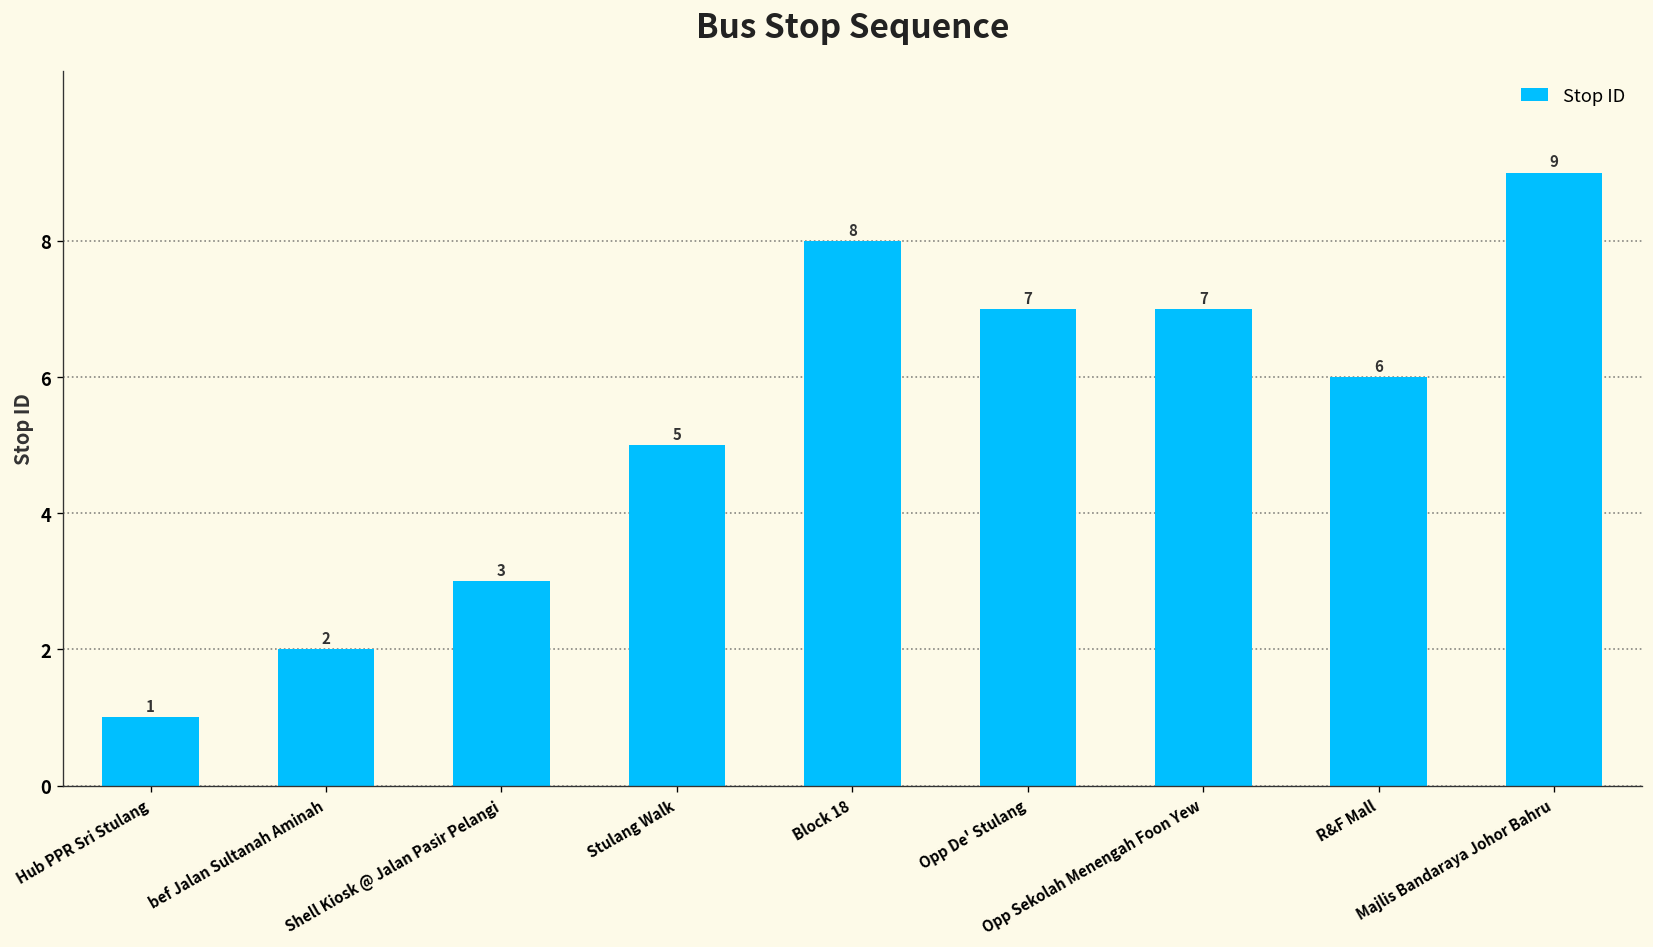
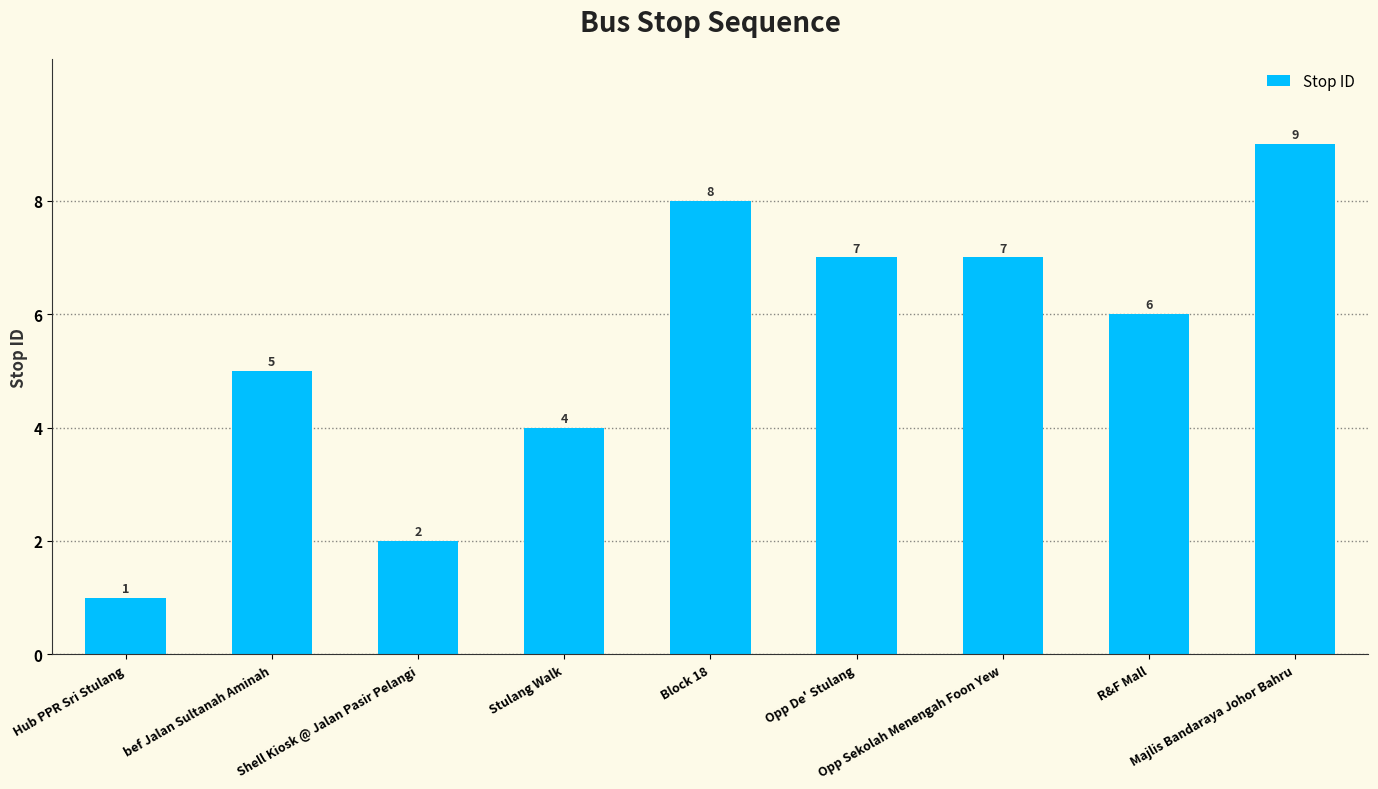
bef Jalan Sultanah Aminah: 2 -> 5
Shell Kiosk @ Jalan Pasir Pelangi: 3 -> 2
Stulang Walk: 5 -> 4
